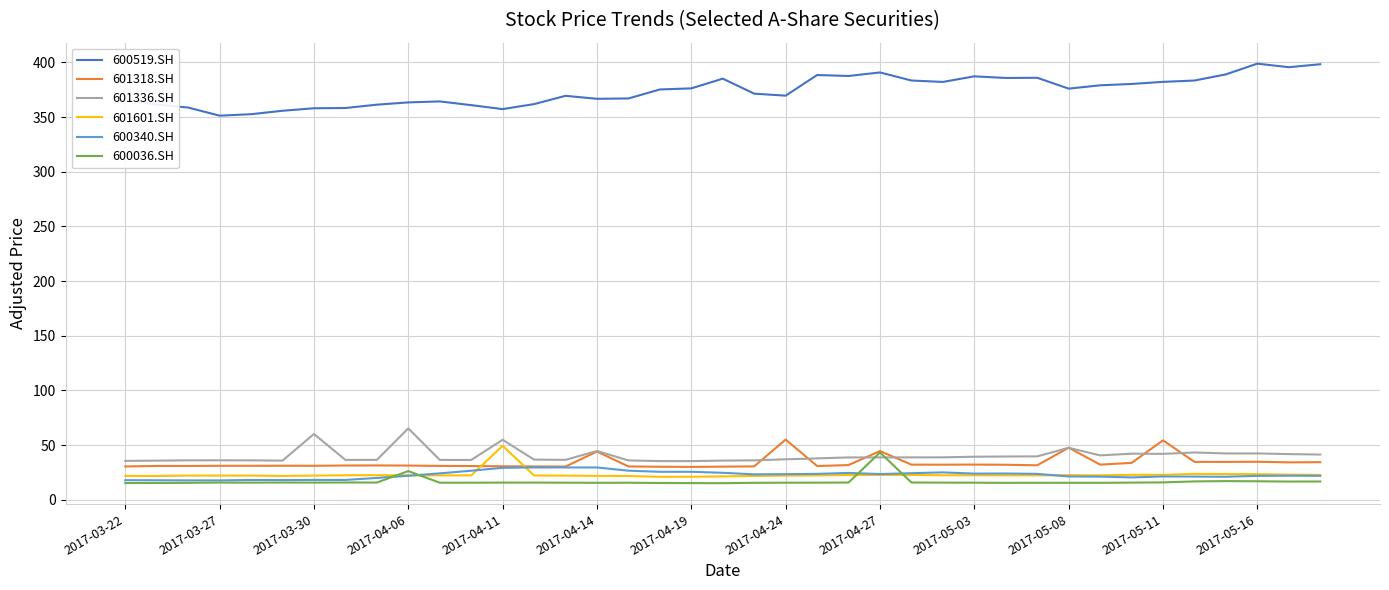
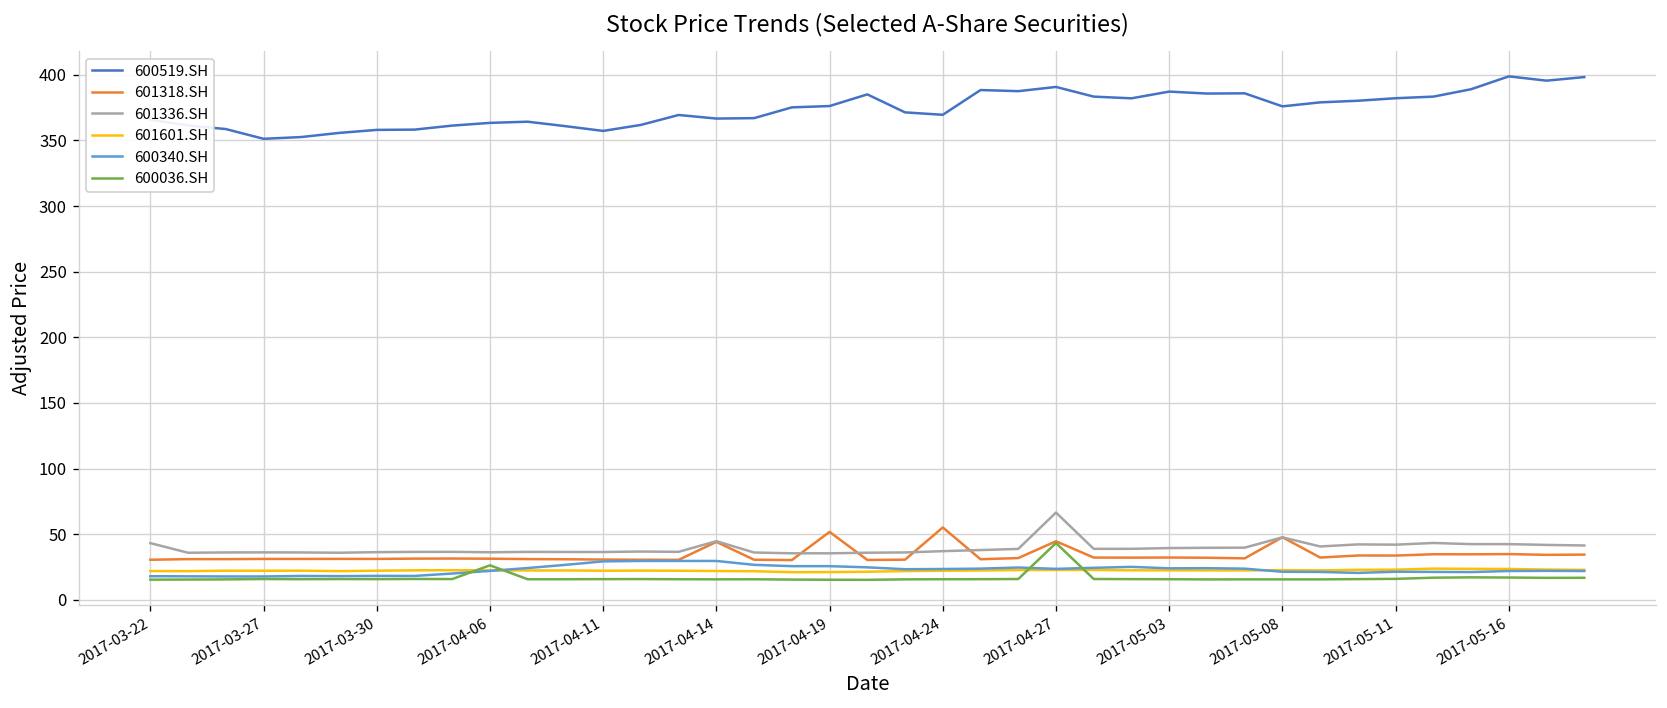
601336.SH, 2017-03-22: 36 -> 43
601336.SH, 2017-03-30: 60 -> 36
601336.SH, 2017-04-06: 65 -> 36
601336.SH, 2017-04-11: 55 -> 36
601601.SH, 2017-04-11: 49 -> 22
601318.SH, 2017-04-19: 30 -> 52
601336.SH, 2017-04-27: 39 -> 66
601318.SH, 2017-05-11: 54 -> 34
